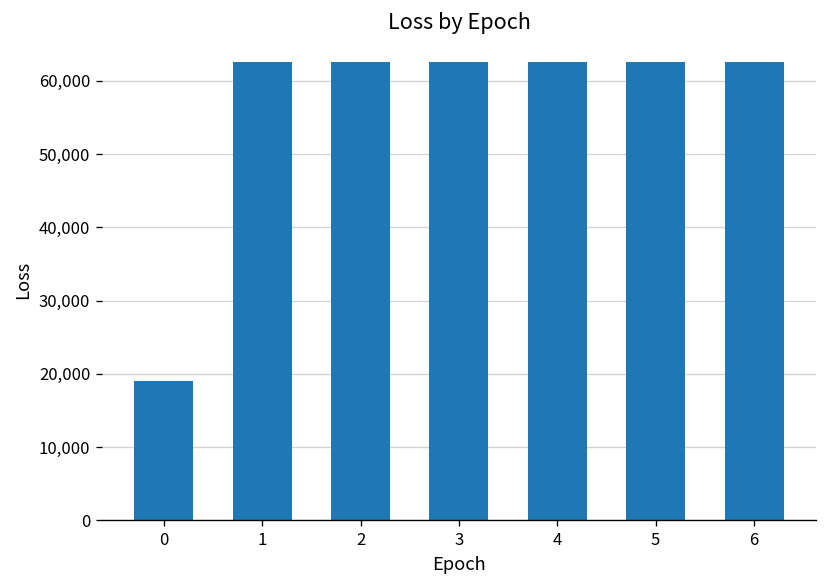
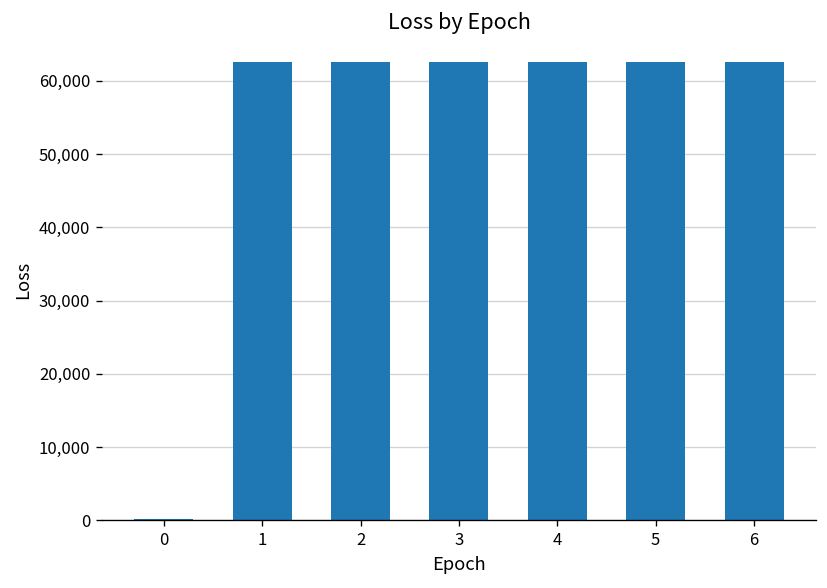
0: 19,000 -> 0
